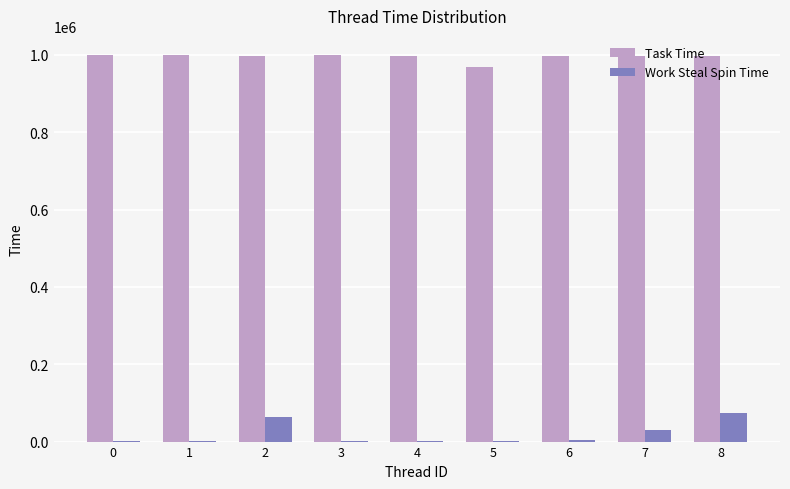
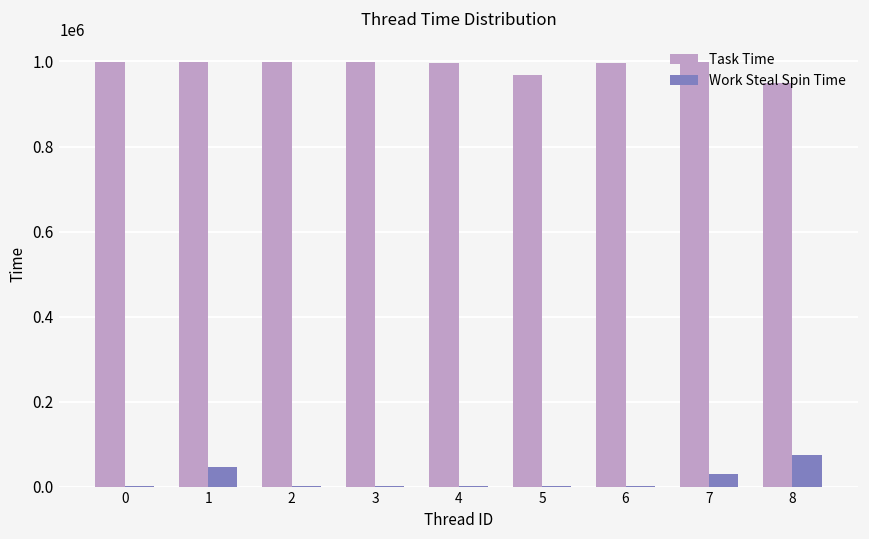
Work Steal Spin Time, 1: 0 -> 50000
Work Steal Spin Time, 2: 60000 -> 0
Task Time, 8: 1000000 -> 950000
